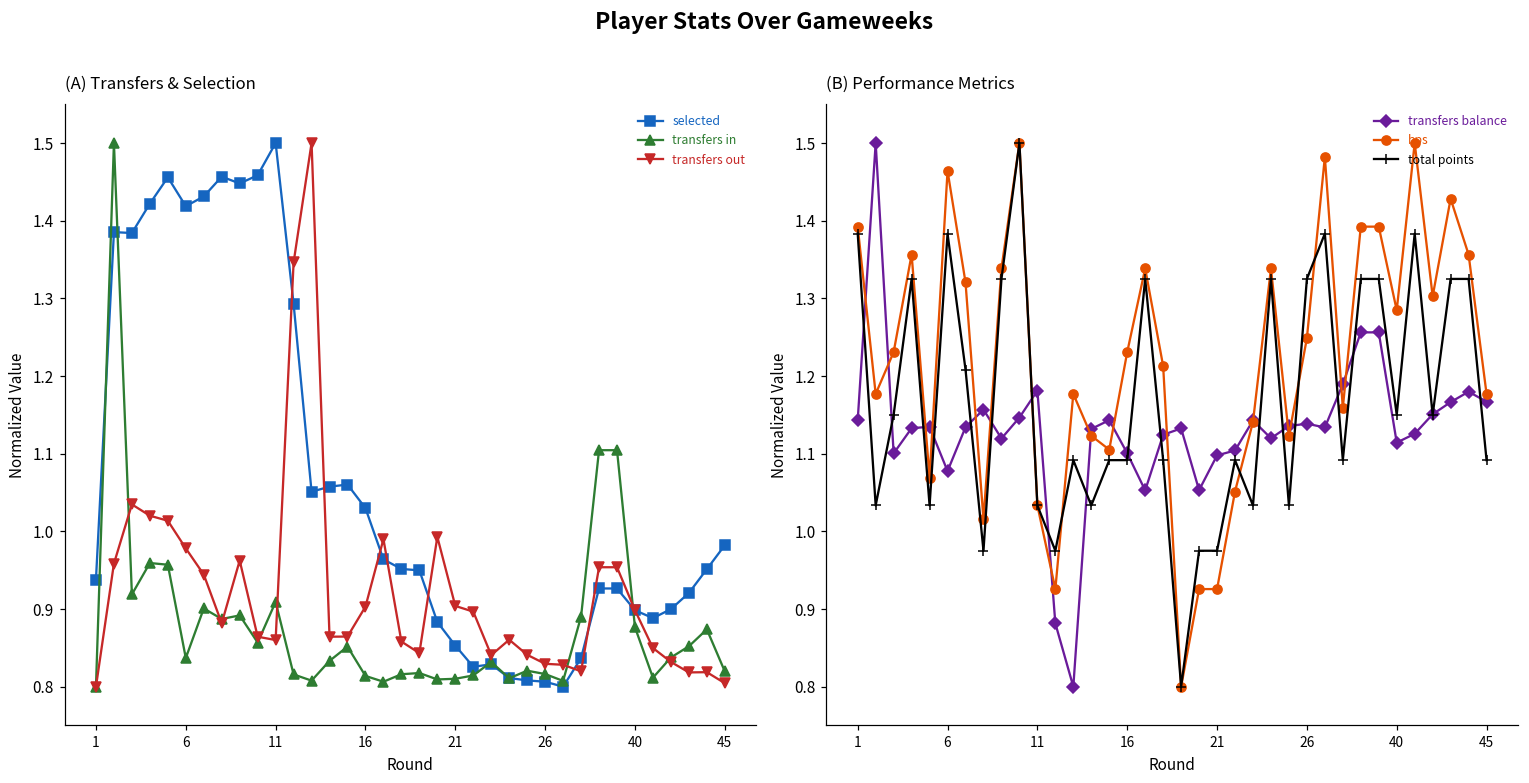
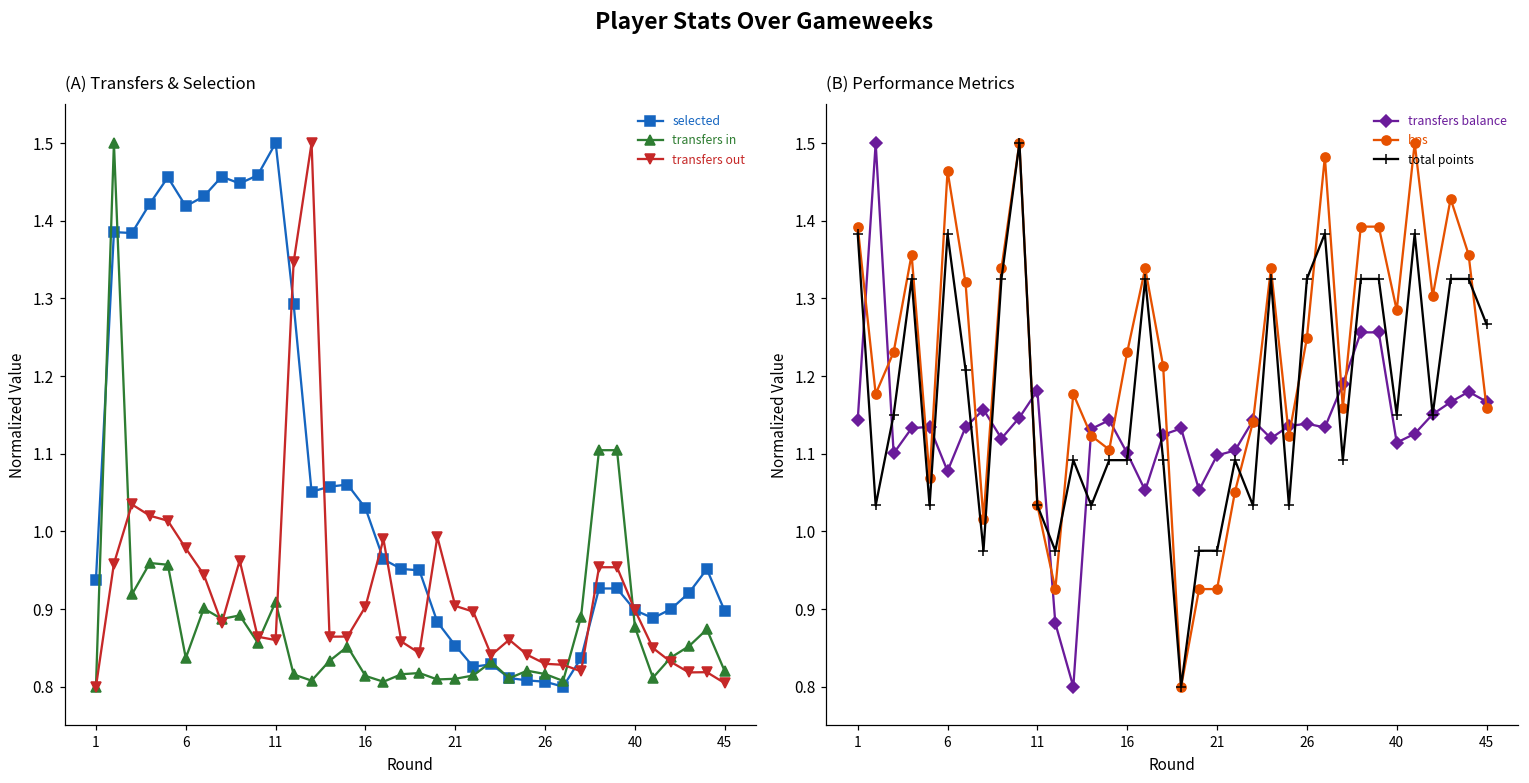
(A) Transfers & Selection, selected, 45: 0.98 -> 0.90
(B) Performance Metrics, bps, 45: 1.18 -> 1.16
(B) Performance Metrics, total points, 45: 1.09 -> 1.27
